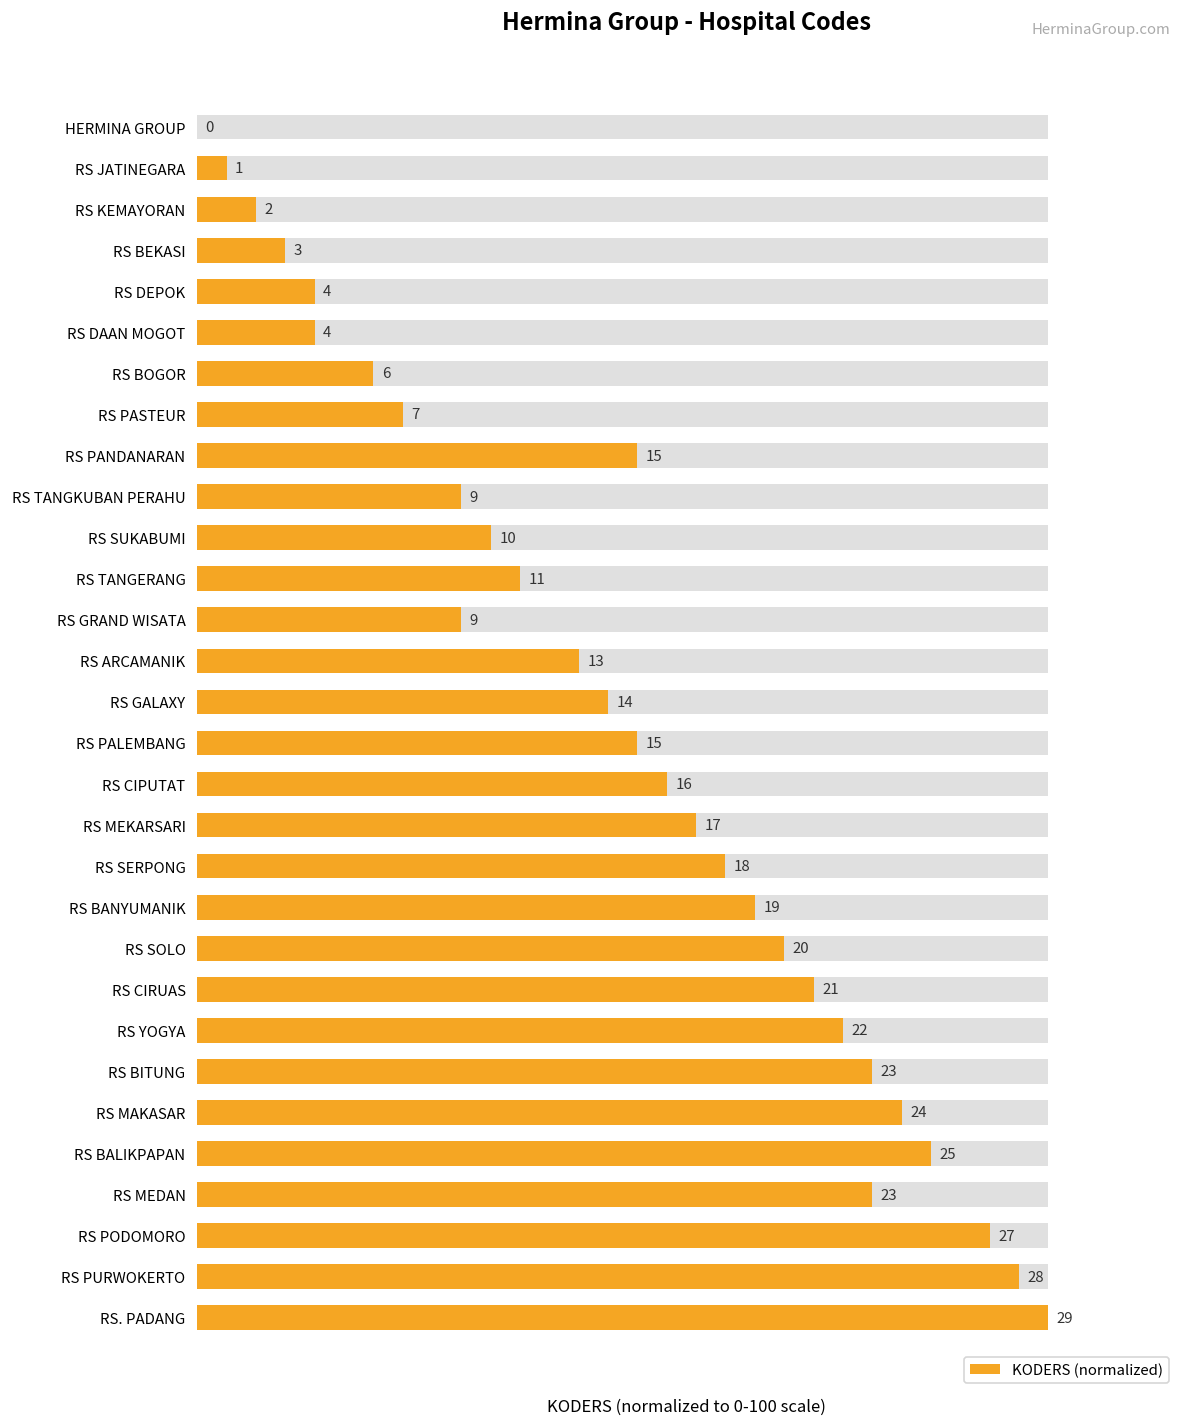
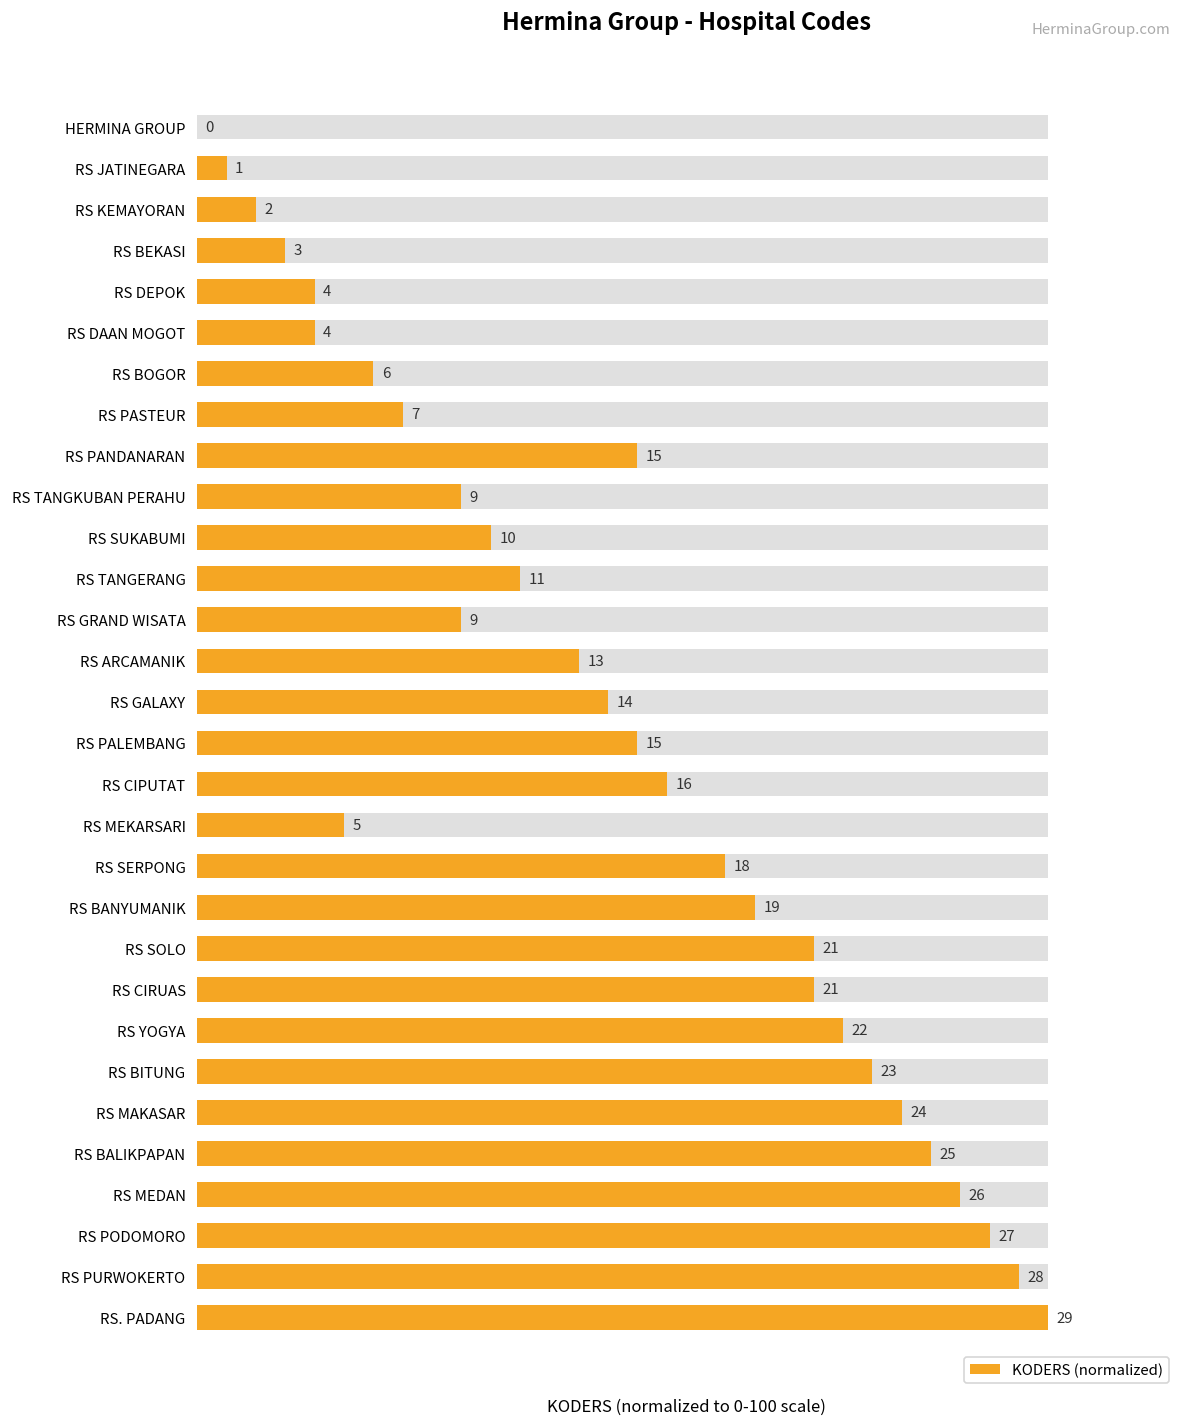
KODERS (normalized), RS MEKARSARI: 17 -> 5
KODERS (normalized), RS SOLO: 20 -> 21
KODERS (normalized), RS MEDAN: 23 -> 26
